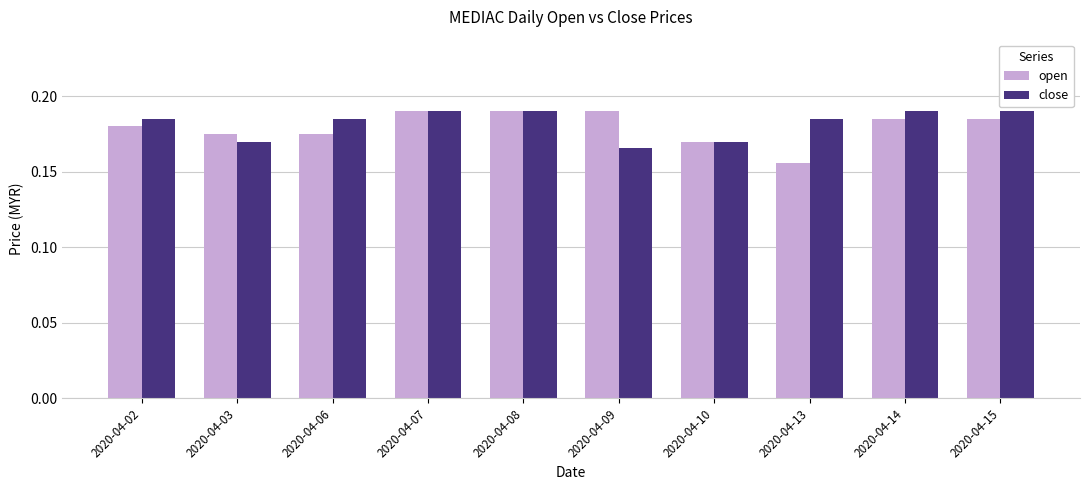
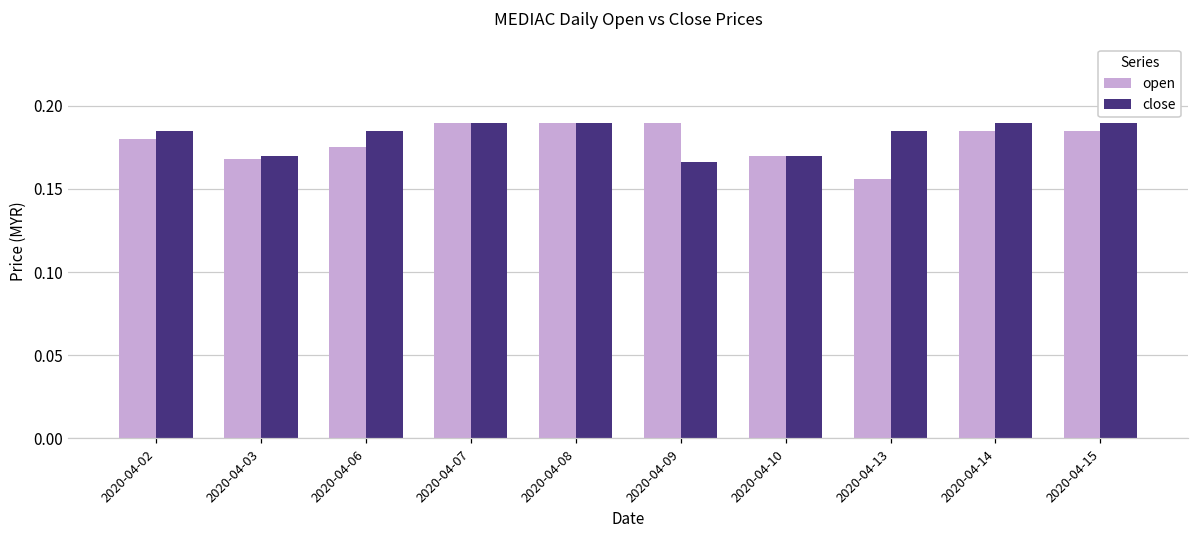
open, 2020-04-03: 0.175 -> 0.168
